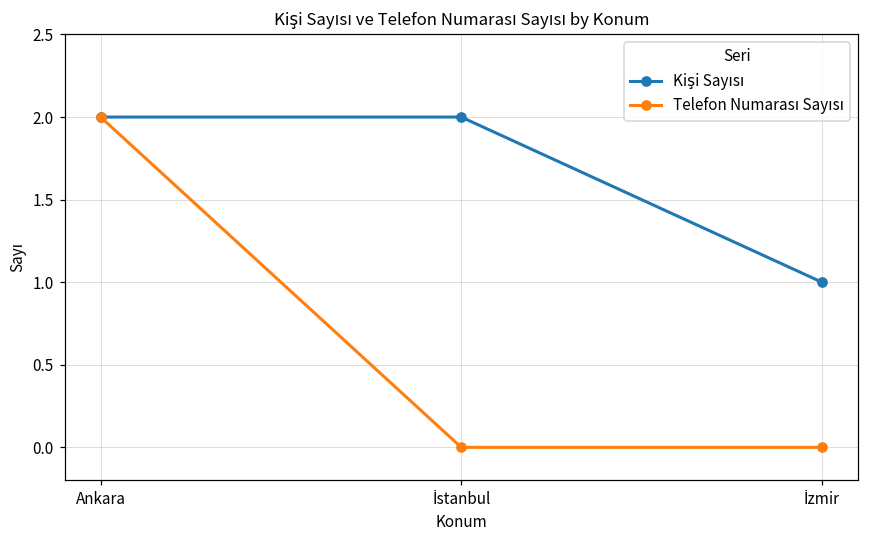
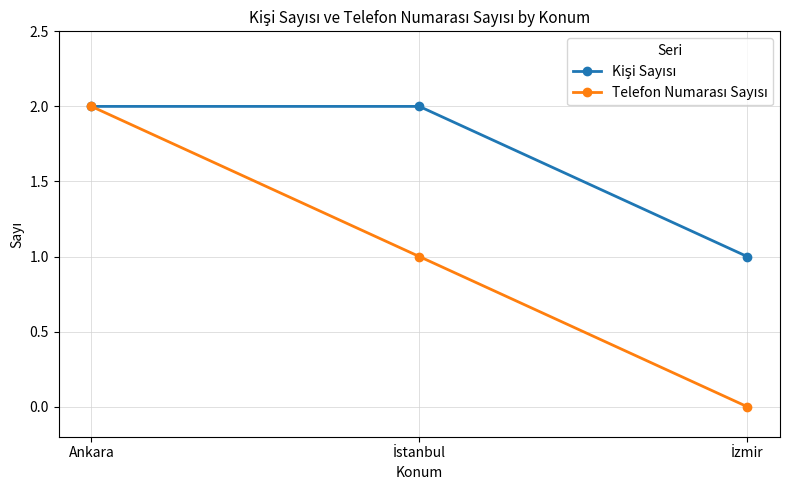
Telefon Numarası Sayısı, İstanbul: 0 -> 1
